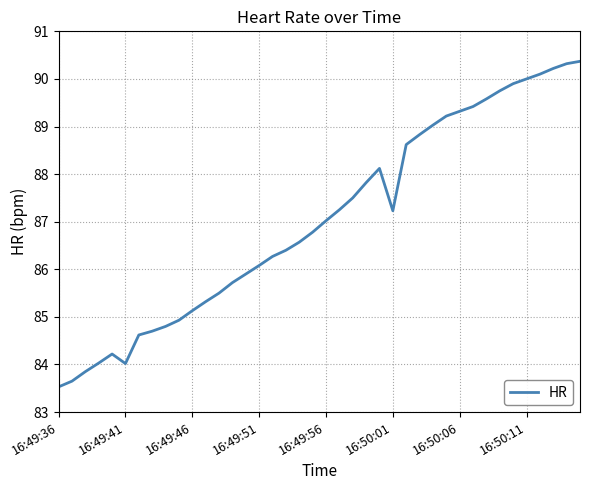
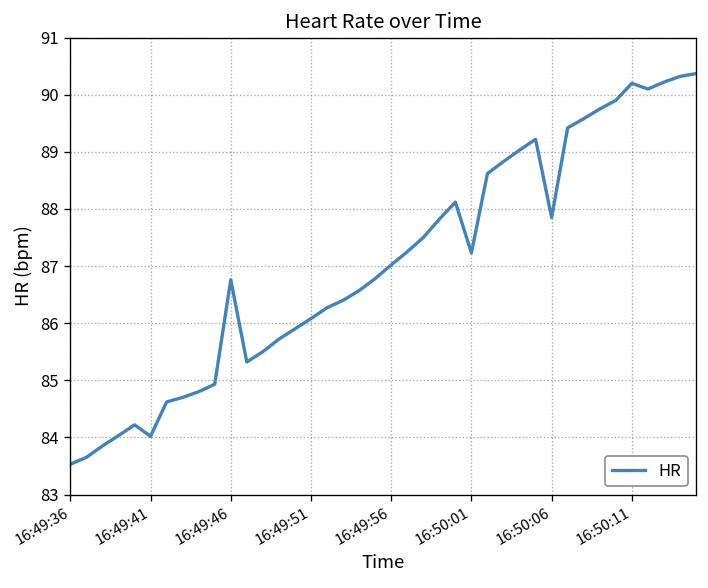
16:49:46: 85.1 -> 86.8
16:50:06: 89.3 -> 87.9
16:50:11: 90.0 -> 90.2
